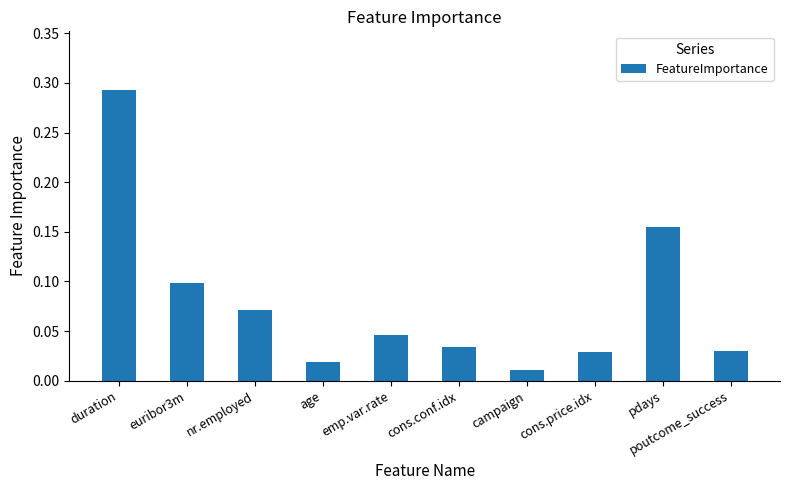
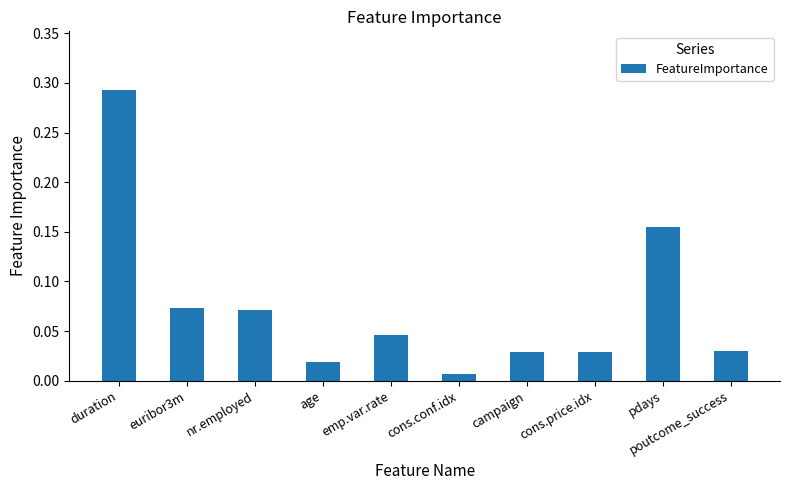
euribor3m: 0.10 -> 0.07
cons.conf.idx: 0.03 -> 0.01
campaign: 0.01 -> 0.03
